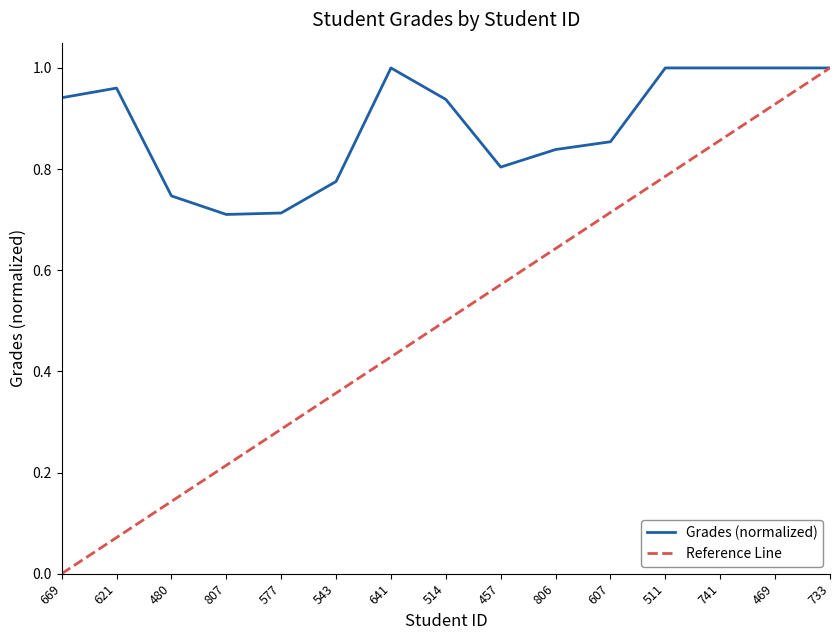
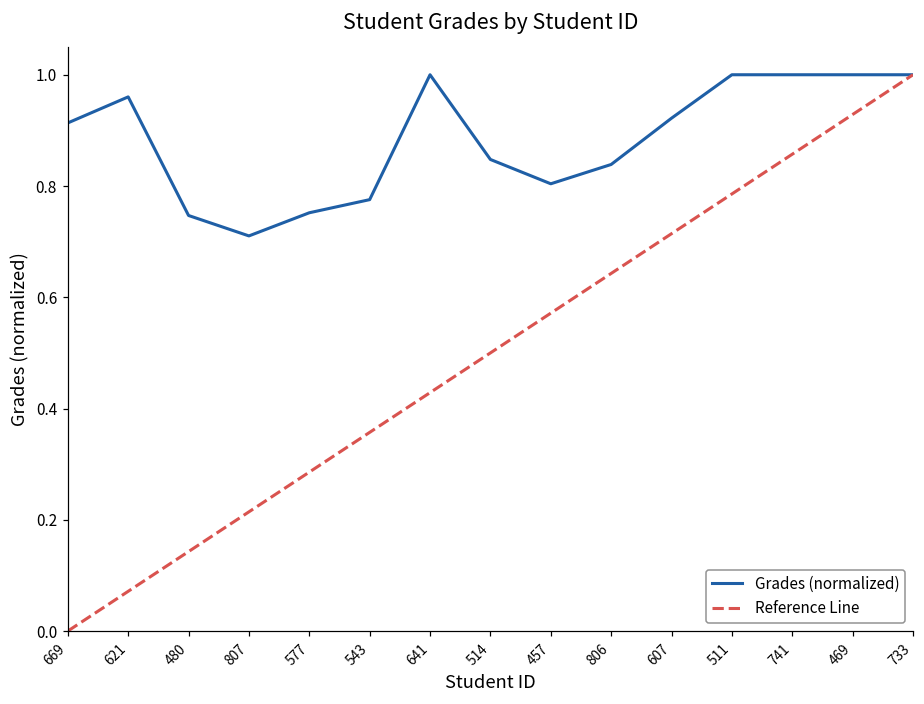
Grades (normalized), 669: 0.94 -> 0.91
Grades (normalized), 577: 0.71 -> 0.75
Grades (normalized), 514: 0.94 -> 0.85
Grades (normalized), 607: 0.85 -> 0.92
